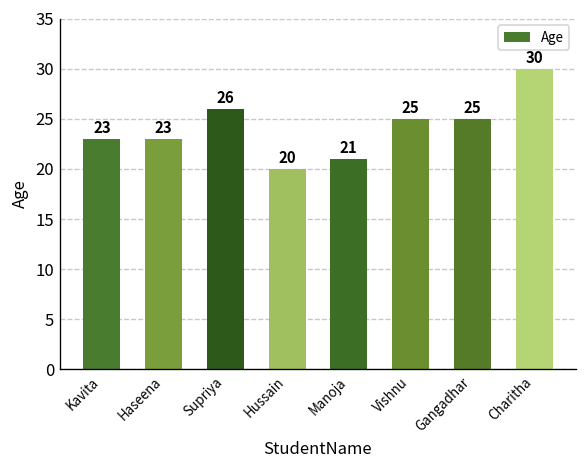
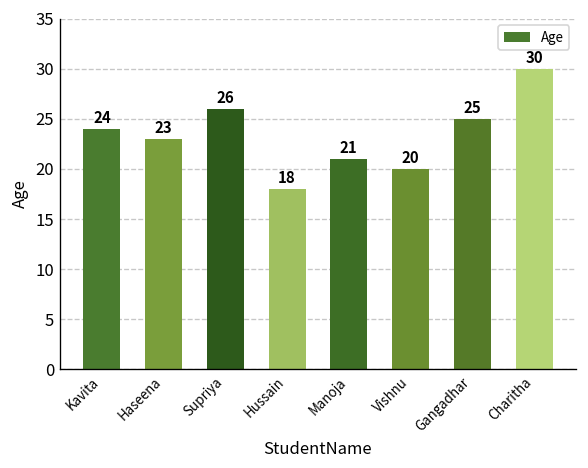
Kavita: 23 -> 24
Hussain: 20 -> 18
Vishnu: 25 -> 20
